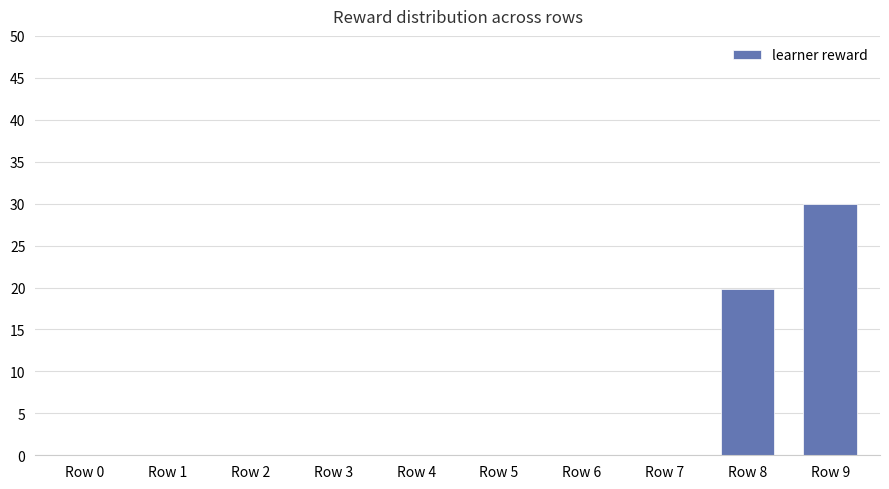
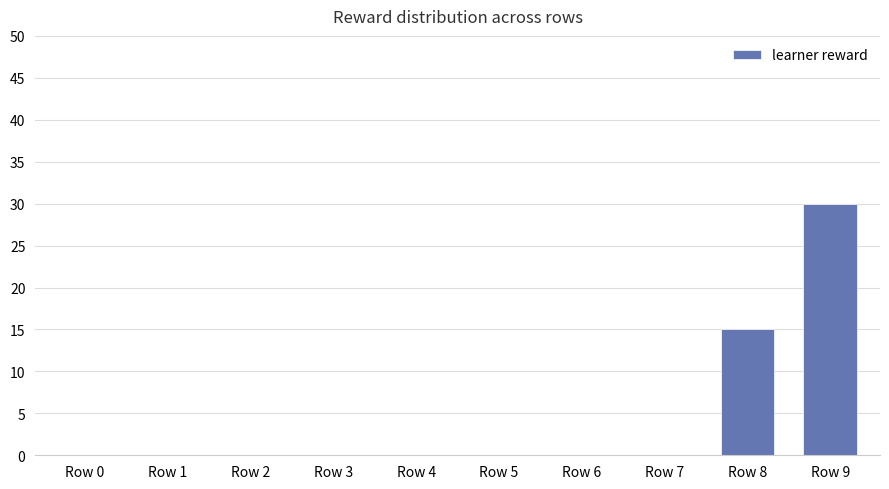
Row 8: 20 -> 15
